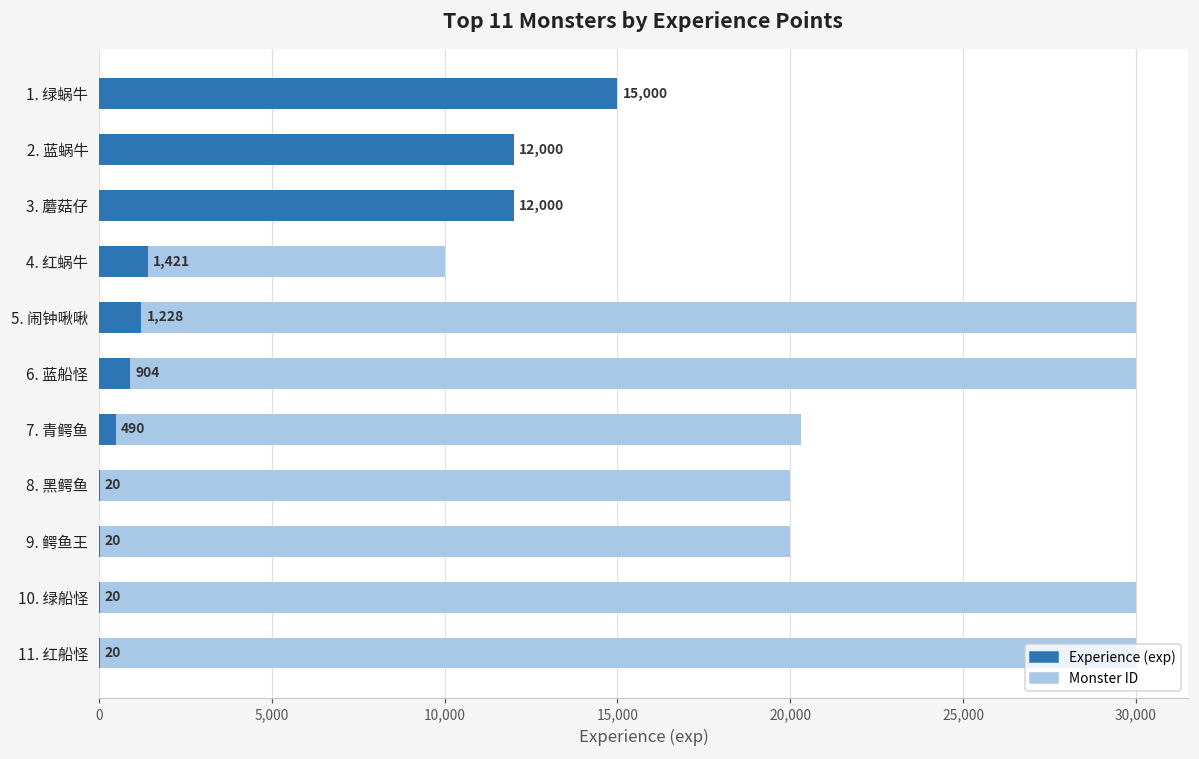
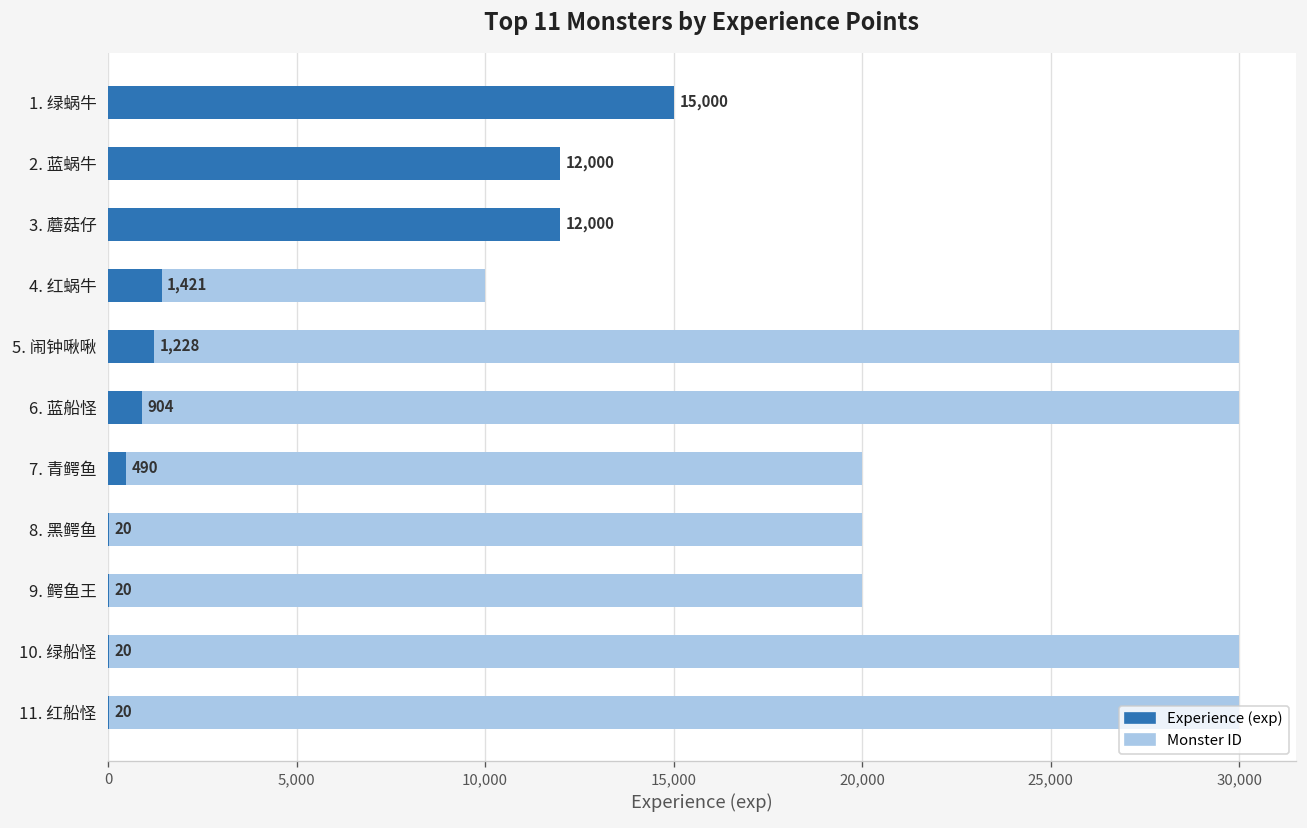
Monster ID, 7. 青鳄鱼: 20,300 -> 20,000
